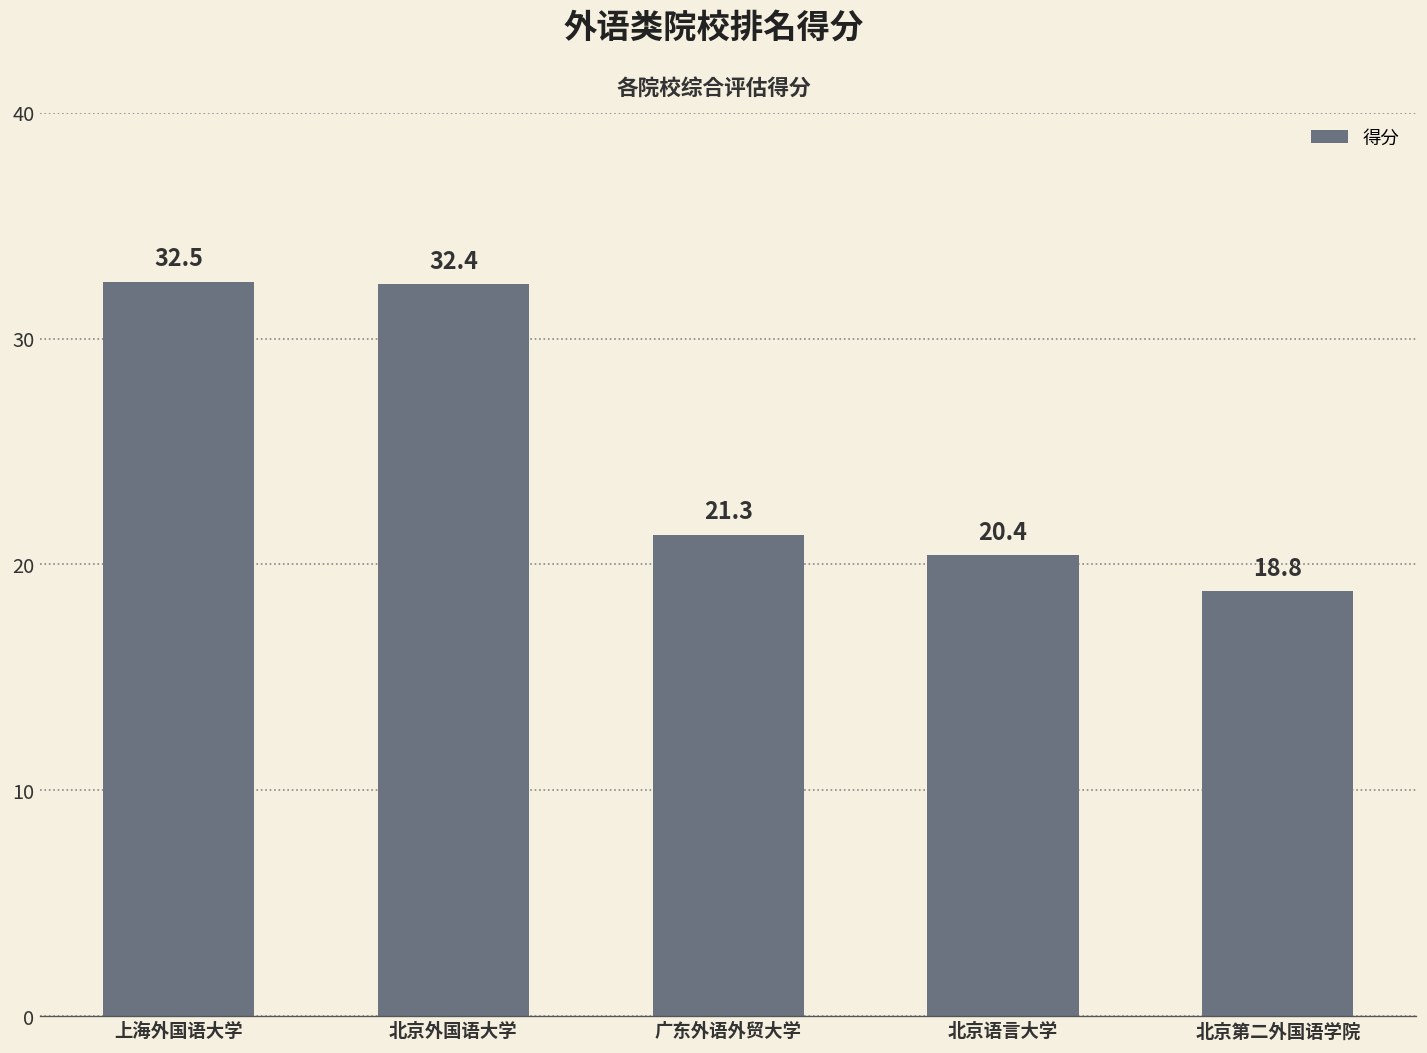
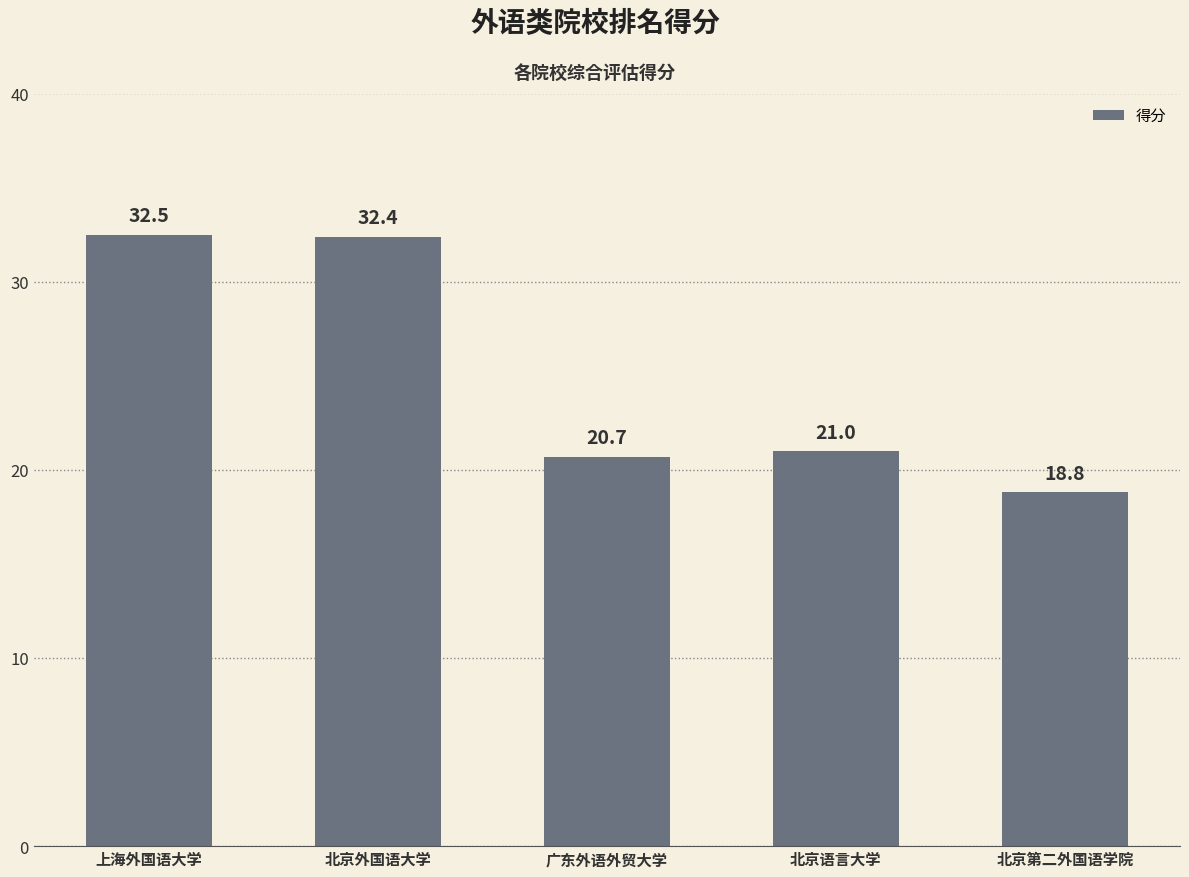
广东外语外贸大学: 21.3 -> 20.7
北京语言大学: 20.4 -> 21.0
